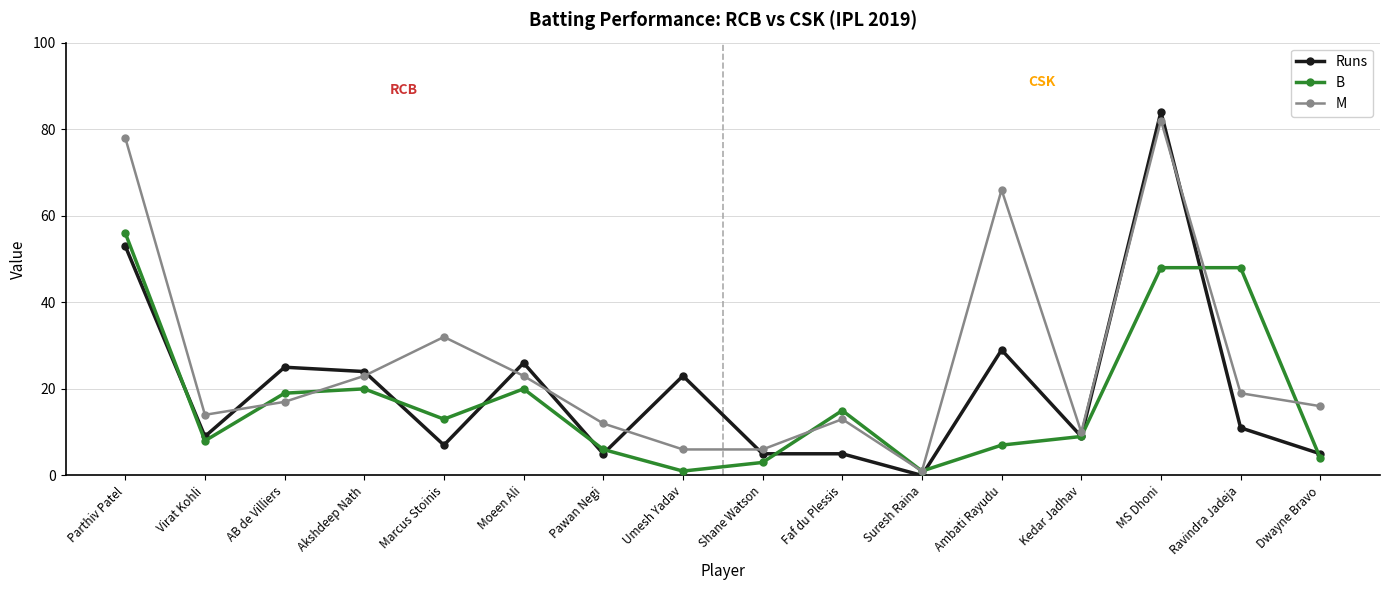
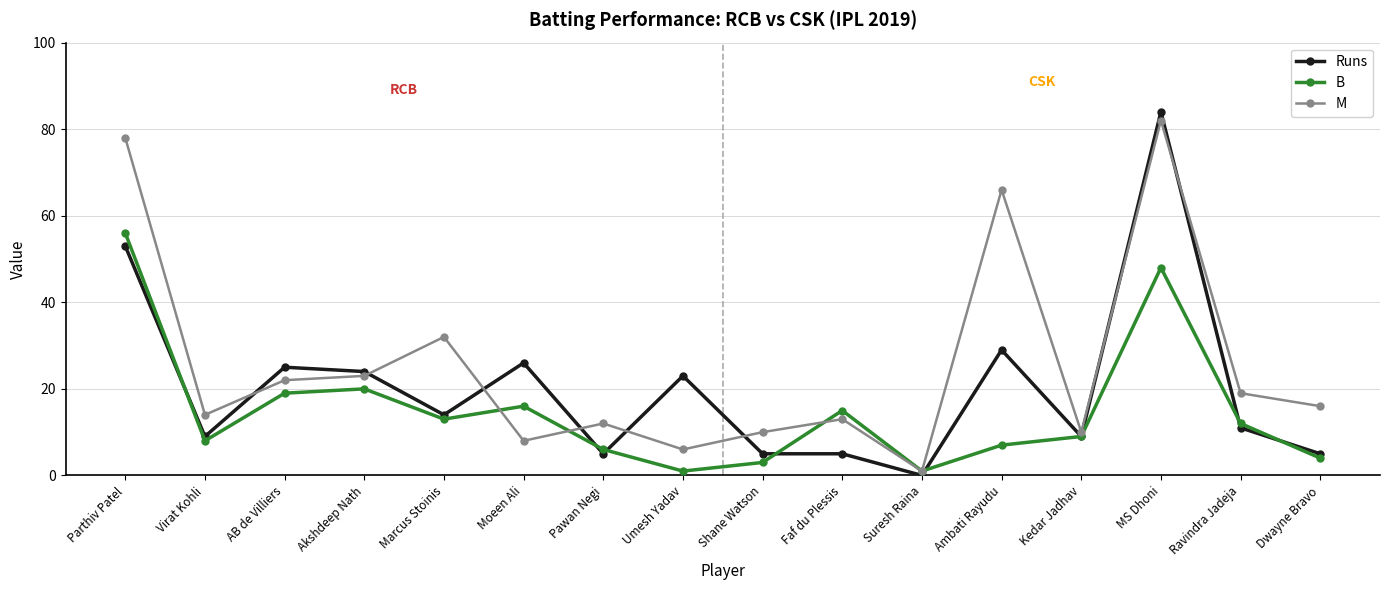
M, AB de Villiers: 17 -> 22
Runs, Marcus Stoinis: 7 -> 14
B, Moeen Ali: 20 -> 16
M, Moeen Ali: 23 -> 8
M, Shane Watson: 6 -> 10
B, Ravindra Jadeja: 48 -> 12
